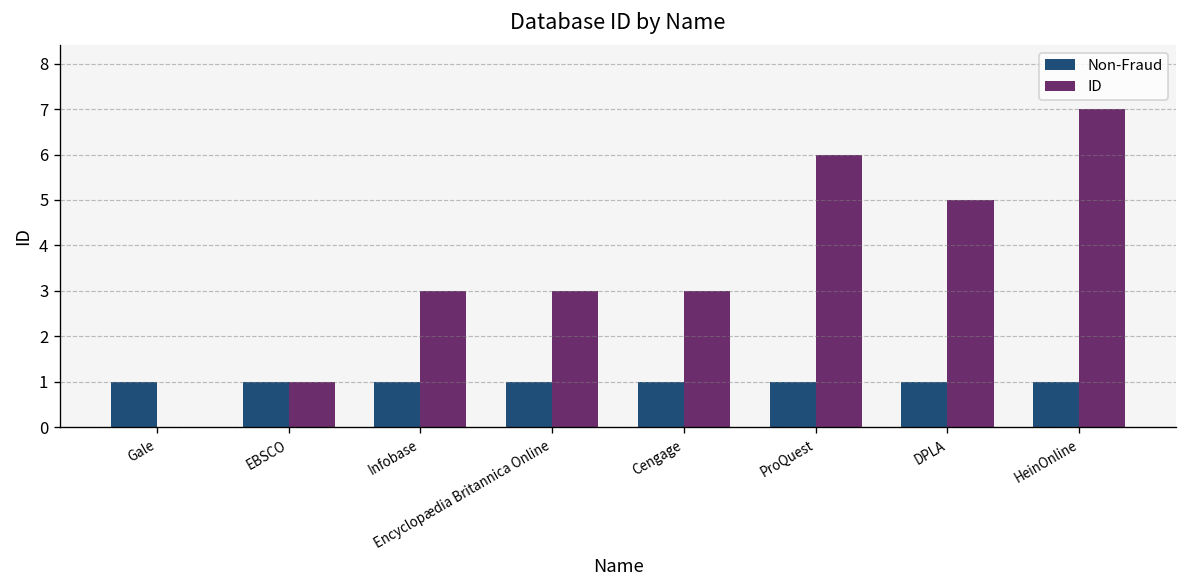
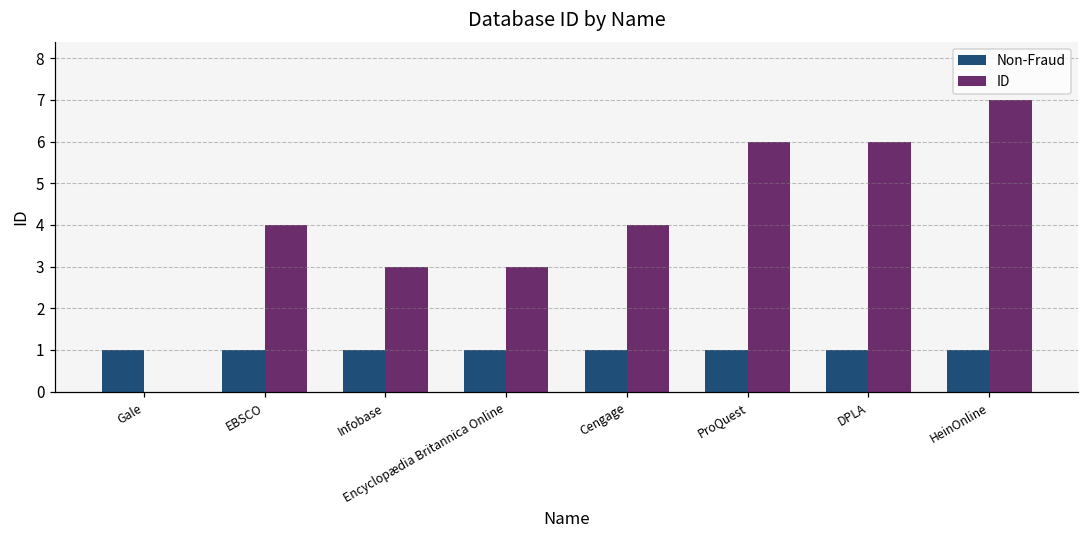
ID, EBSCO: 1 -> 4
ID, Cengage: 3 -> 4
ID, DPLA: 5 -> 6
